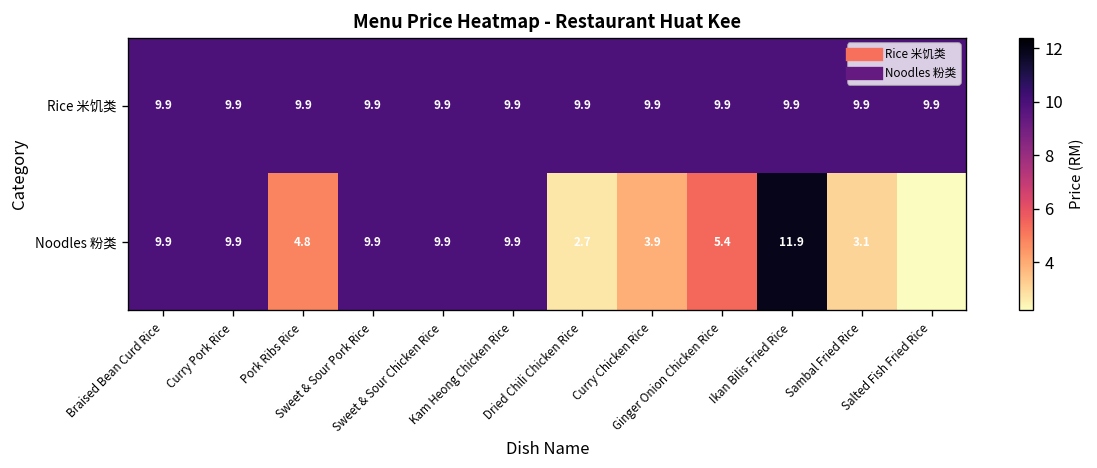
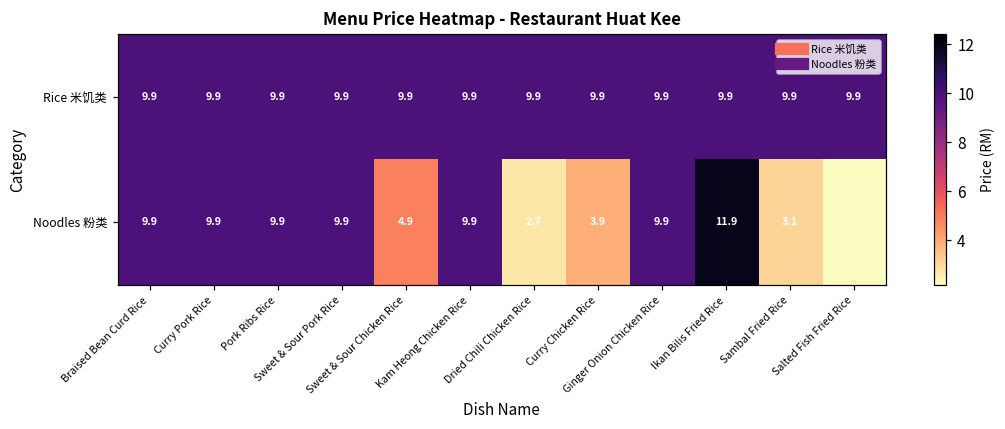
Noodles 粉类, Pork Ribs Rice: 4.8 -> 9.9
Noodles 粉类, Sweet & Sour Chicken Rice: 9.9 -> 4.9
Noodles 粉类, Ginger Onion Chicken Rice: 5.4 -> 9.9
